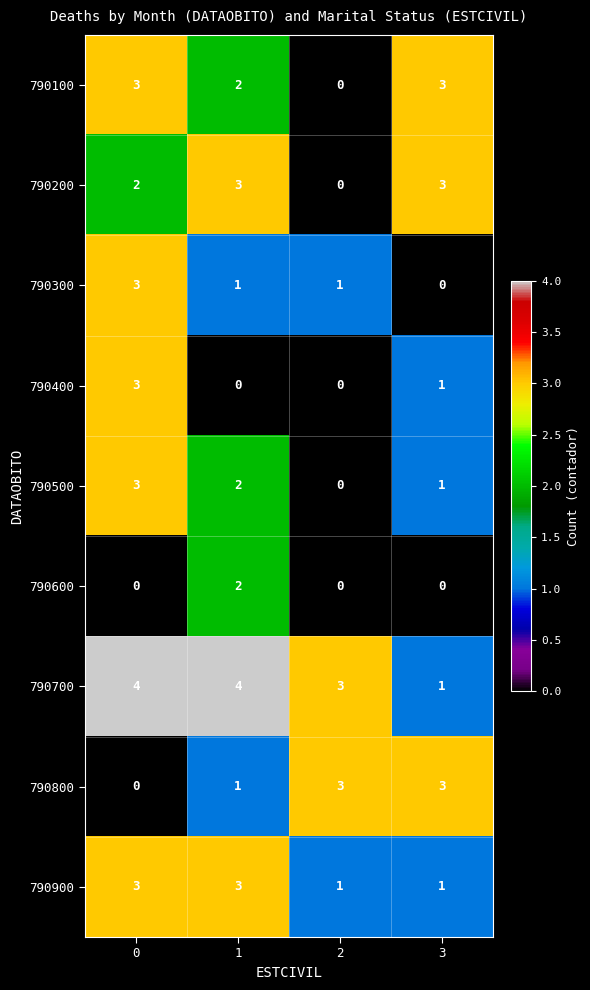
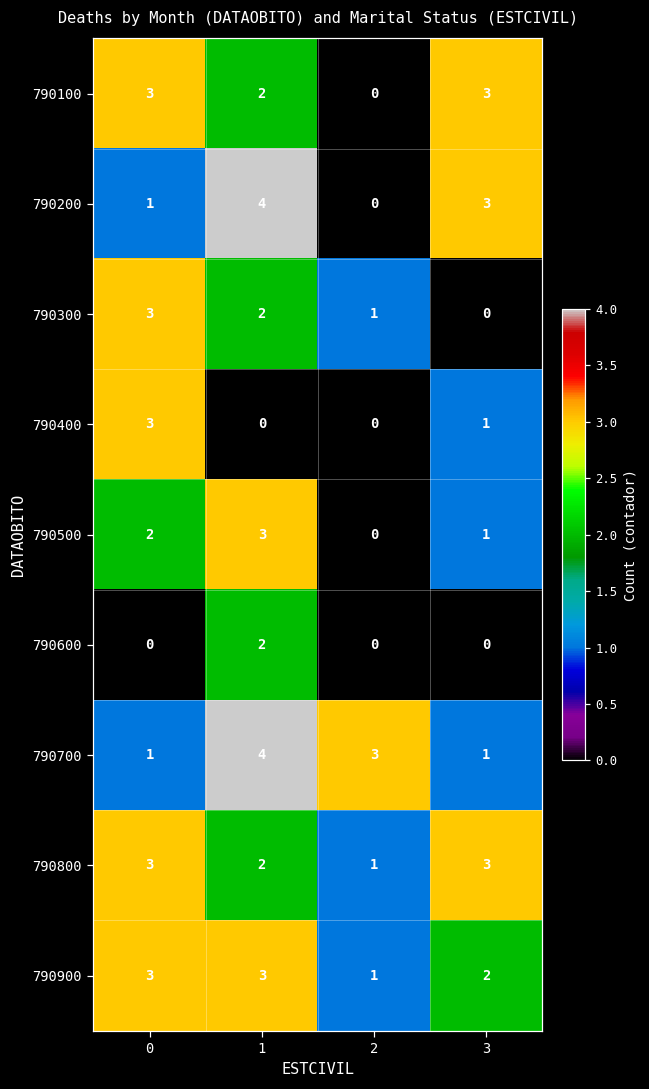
790200, 0: 2 -> 1
790200, 1: 3 -> 4
790300, 1: 1 -> 2
790500, 0: 3 -> 2
790500, 1: 2 -> 3
790700, 0: 4 -> 1
790800, 0: 0 -> 3
790800, 1: 1 -> 2
790800, 2: 3 -> 1
790900, 3: 1 -> 2
